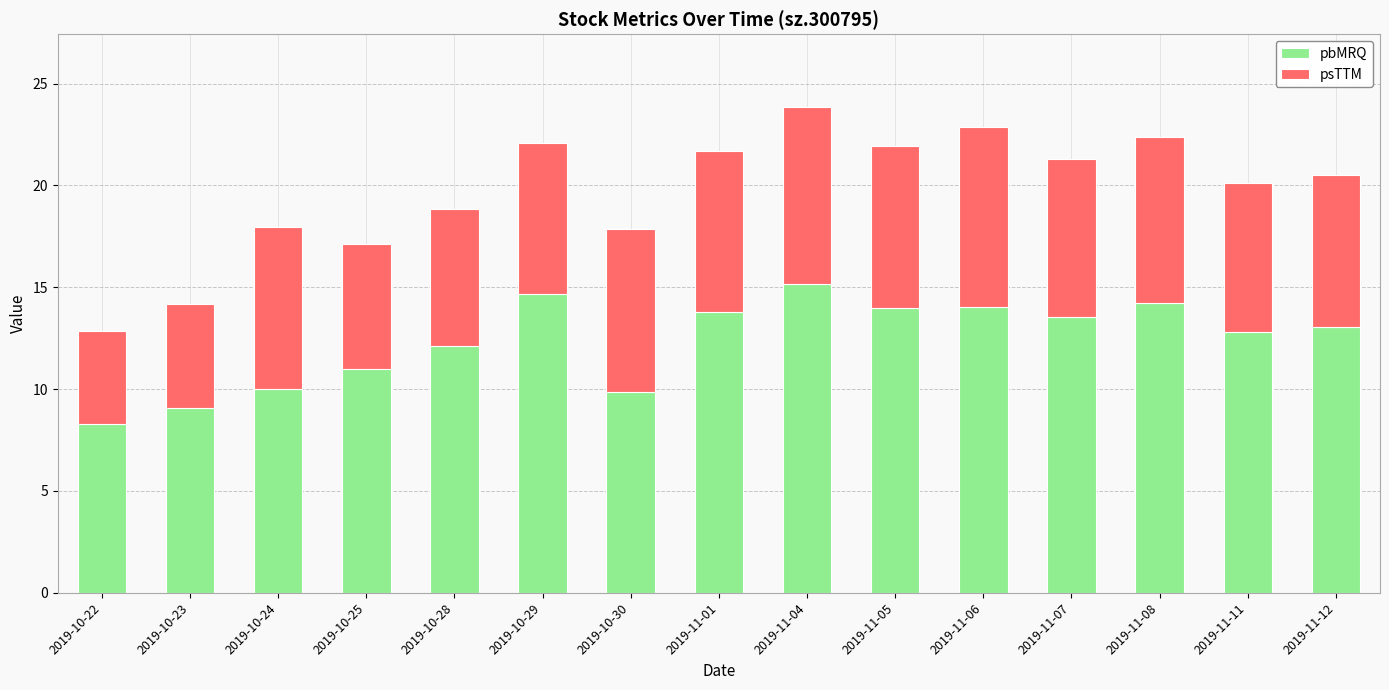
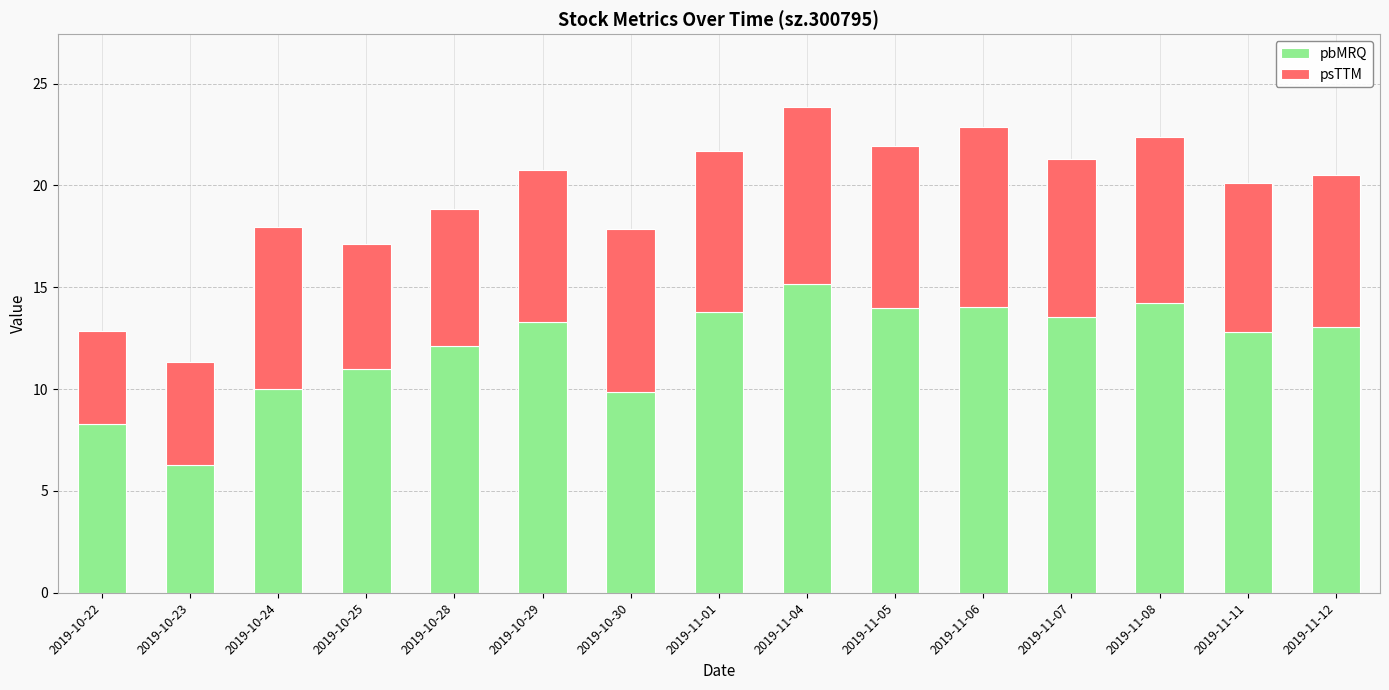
pbMRQ, 2019-10-23: 9.1 -> 6.3
pbMRQ, 2019-10-29: 14.7 -> 13.3
